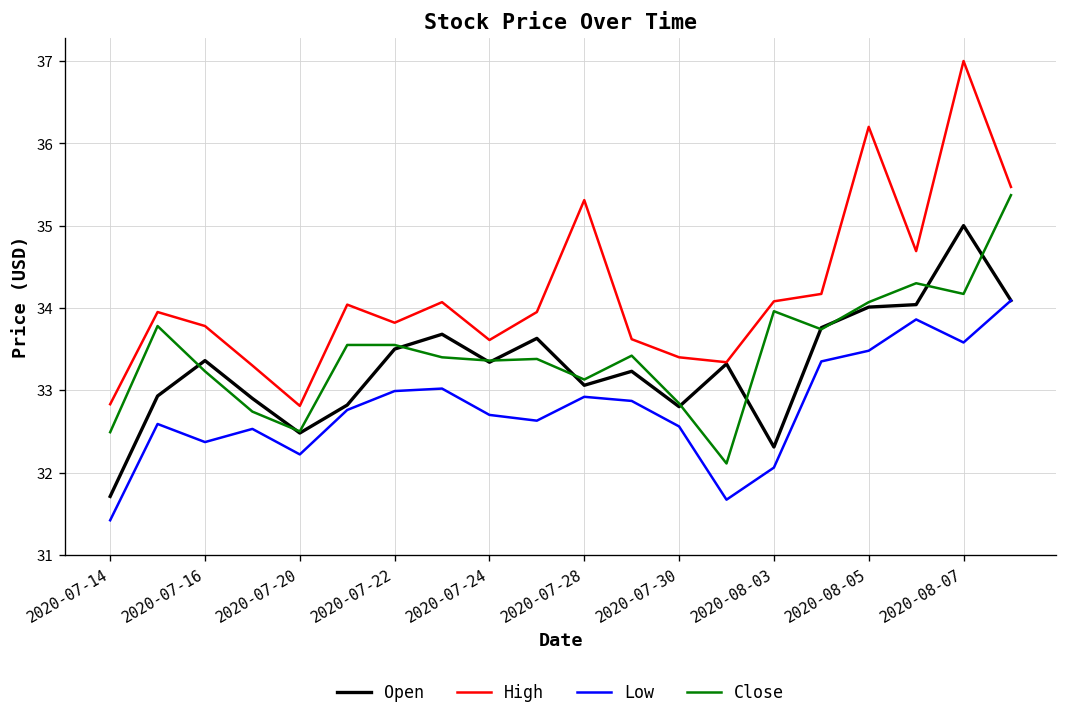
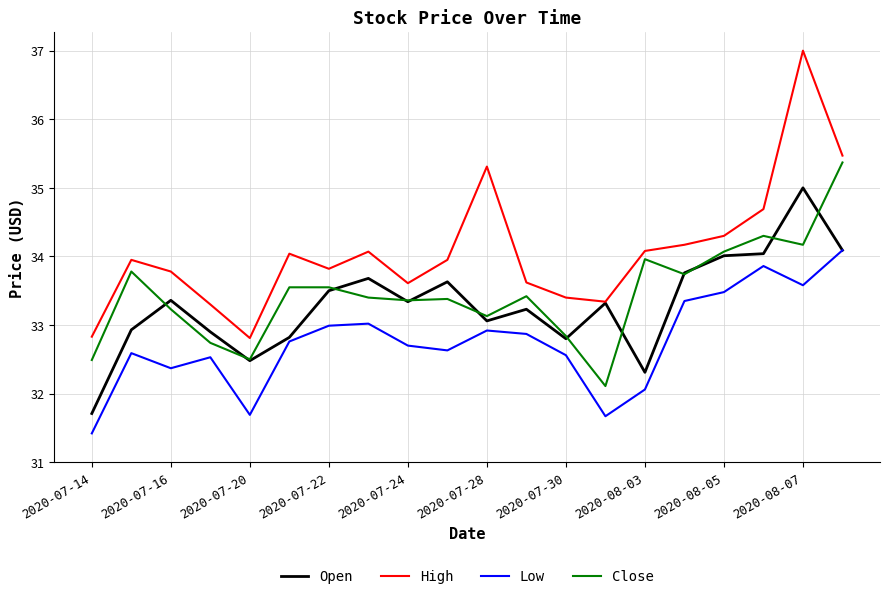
Low, 2020-07-20: 32.2 -> 31.7
High, 2020-08-05: 36.2 -> 34.3
